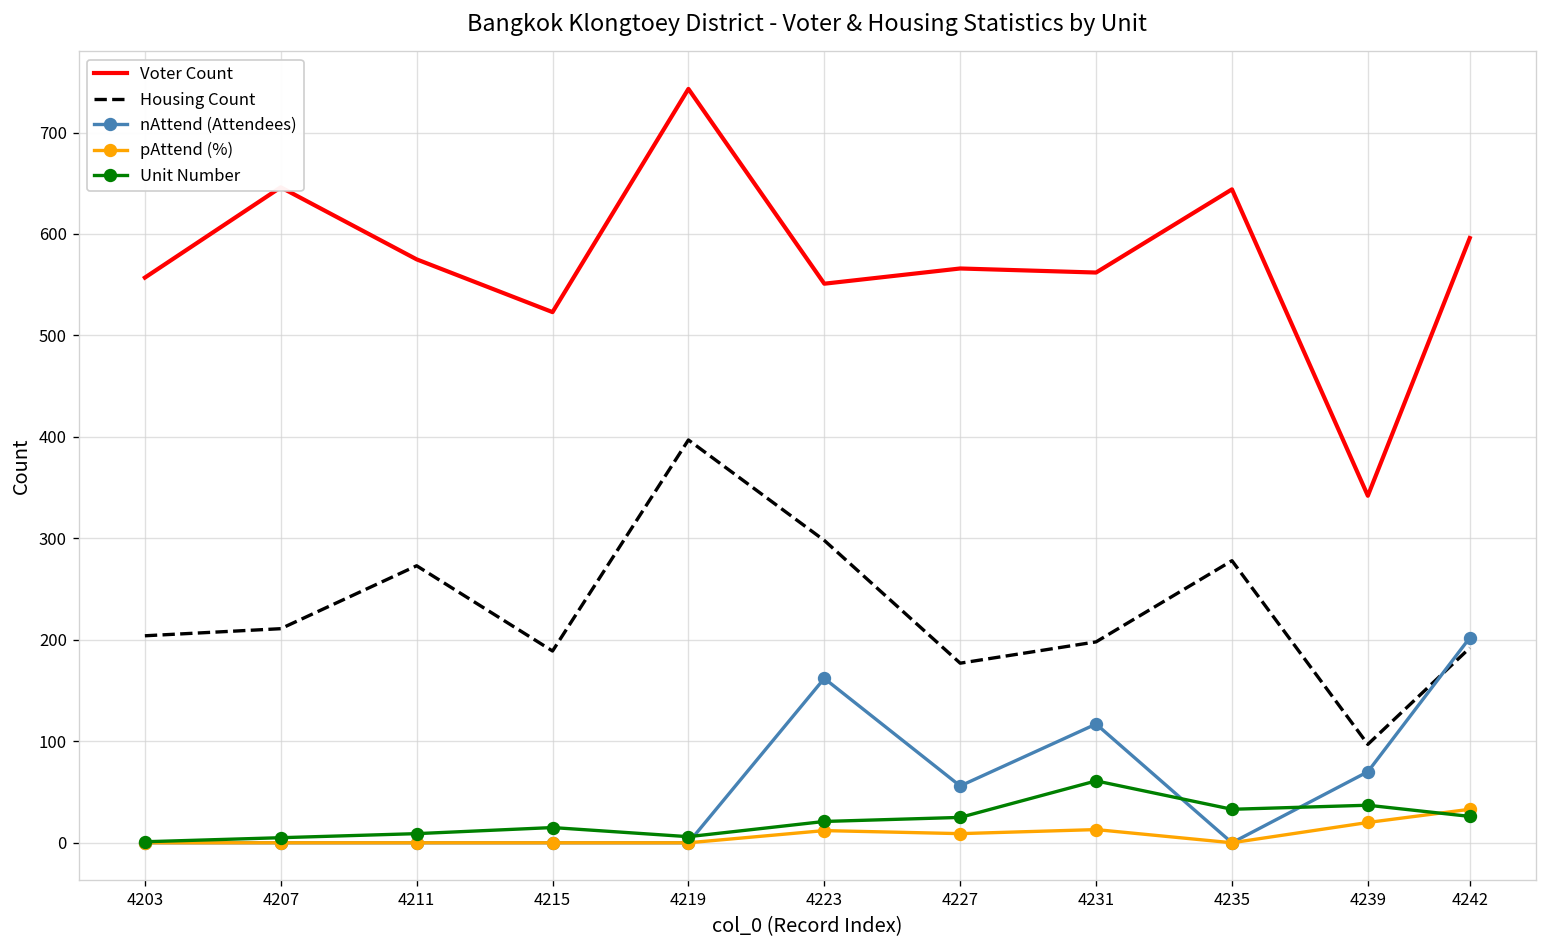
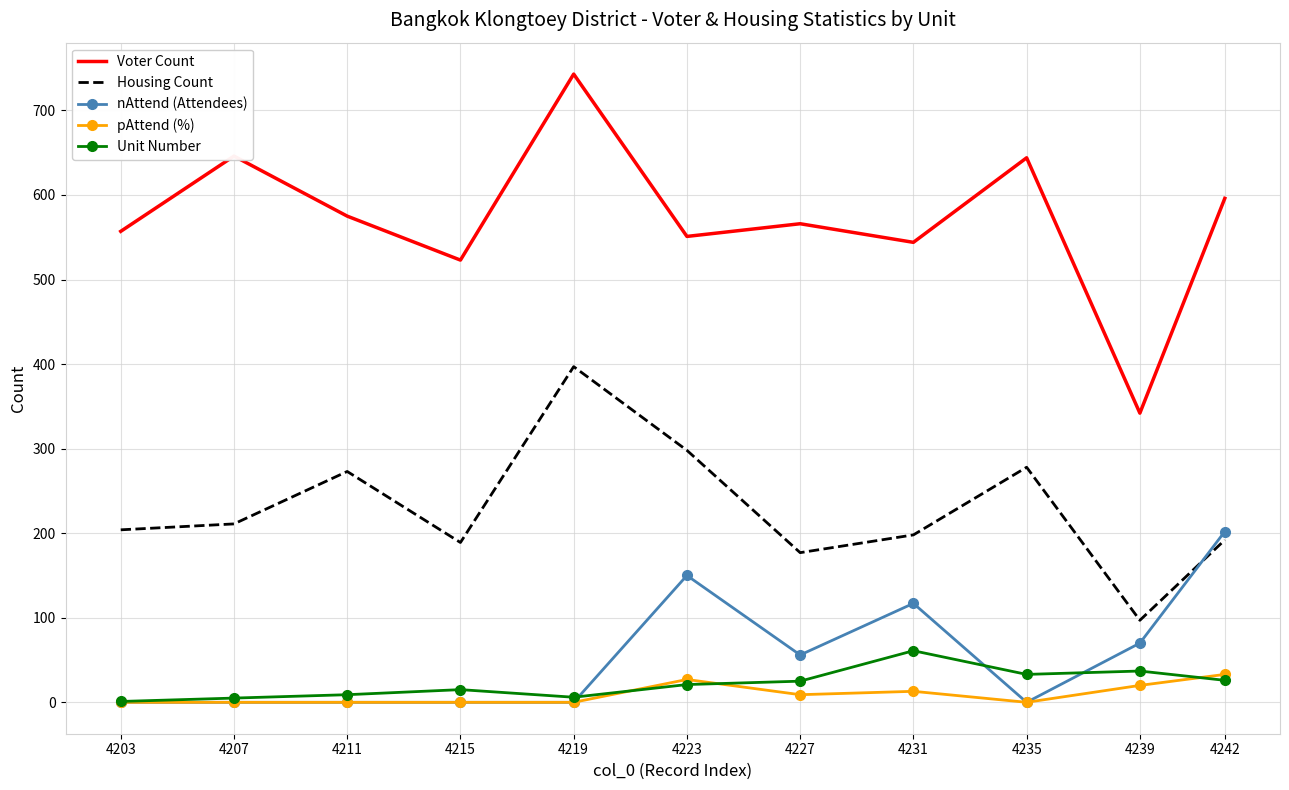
nAttend (Attendees), 4223: 160 -> 150
pAttend (%), 4223: 10 -> 30
Voter Count, 4231: 560 -> 540
